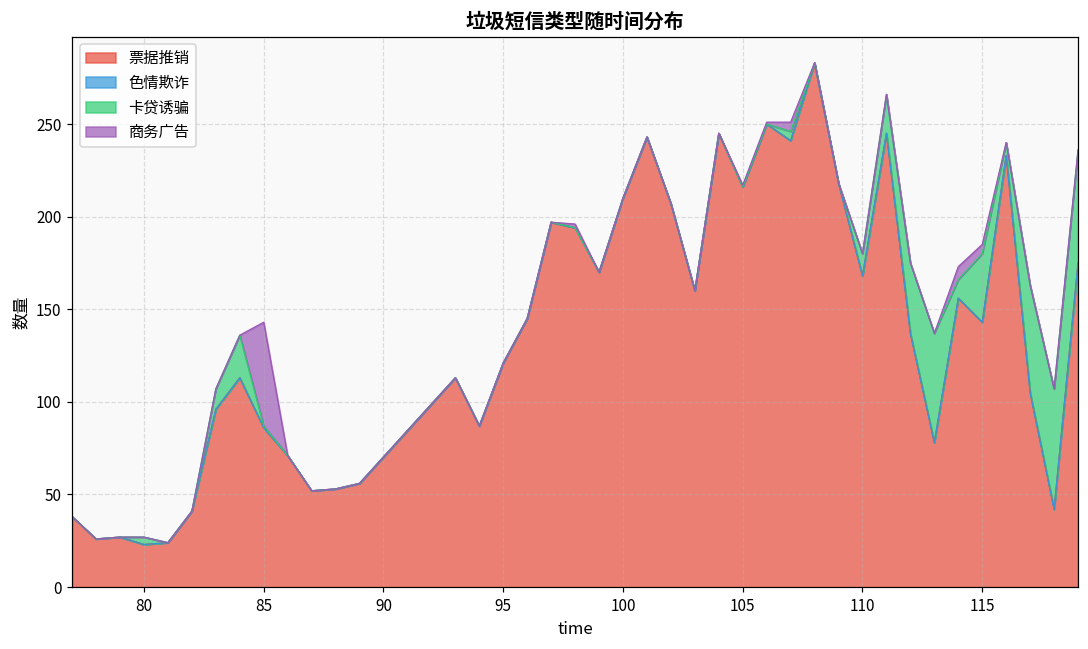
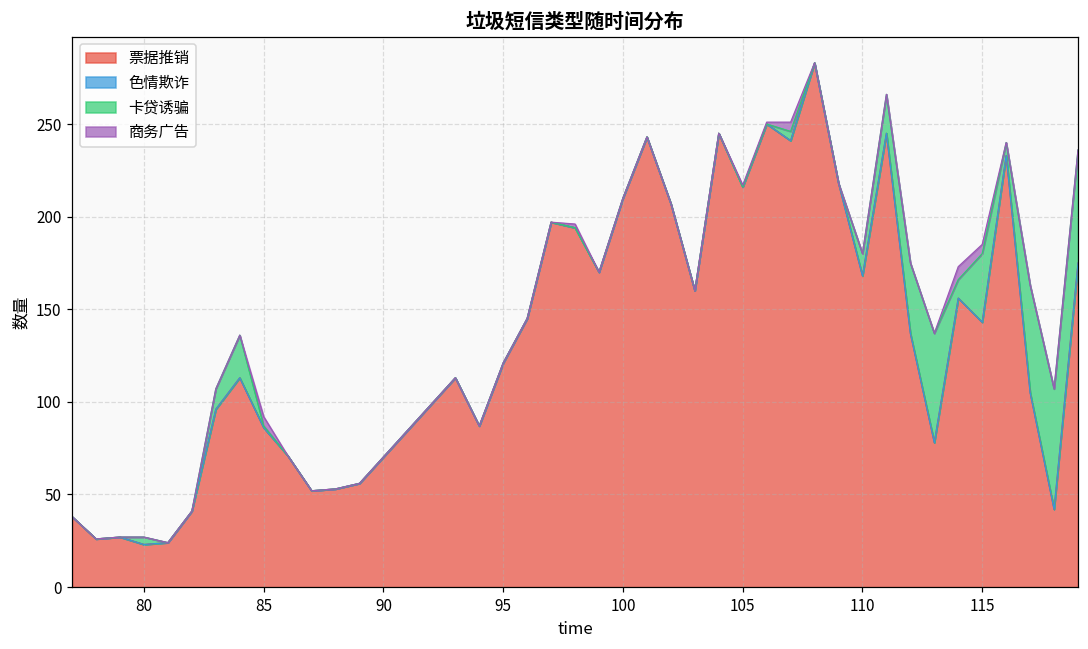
商务广告, 85: 56 -> 5
